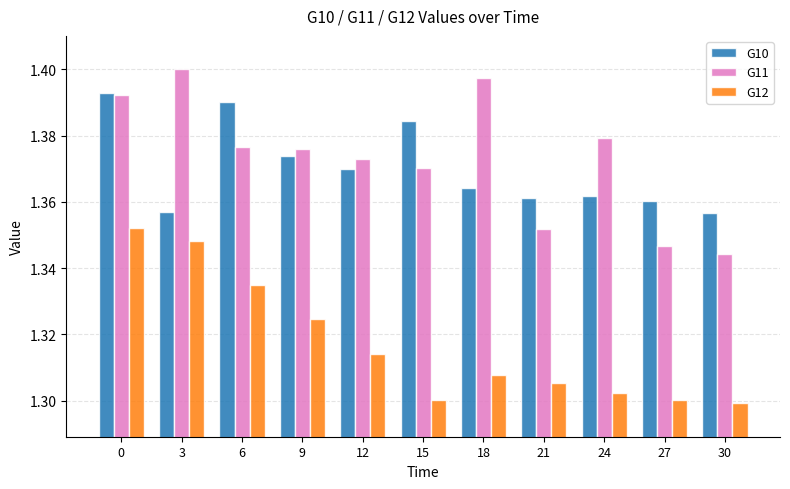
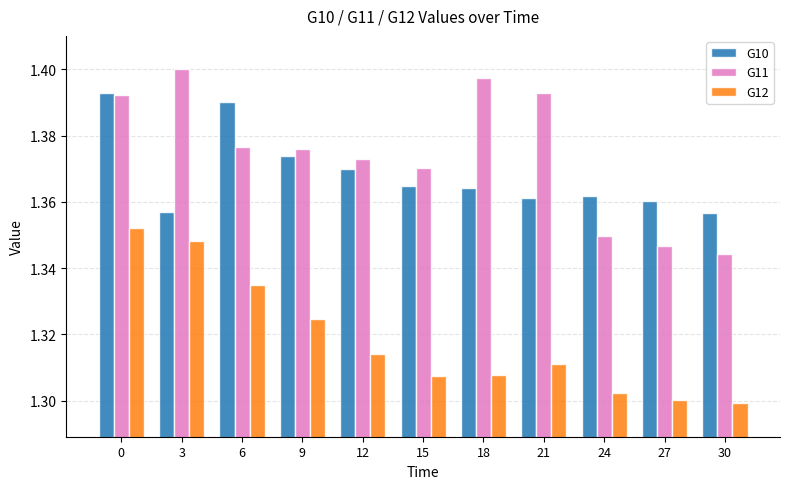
G10, 15: 1.384 -> 1.365
G12, 15: 1.300 -> 1.308
G11, 21: 1.352 -> 1.393
G12, 21: 1.305 -> 1.311
G11, 24: 1.379 -> 1.350
